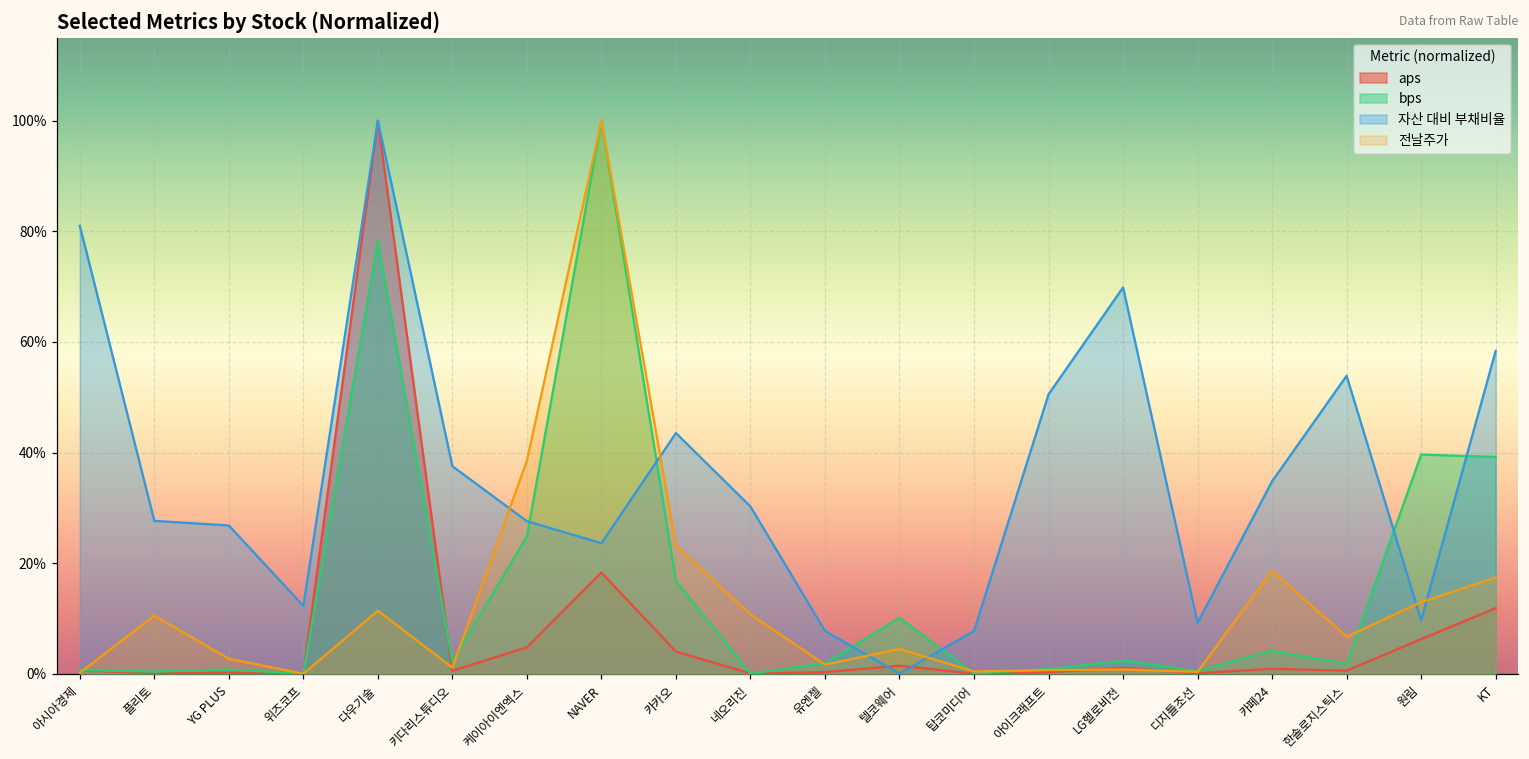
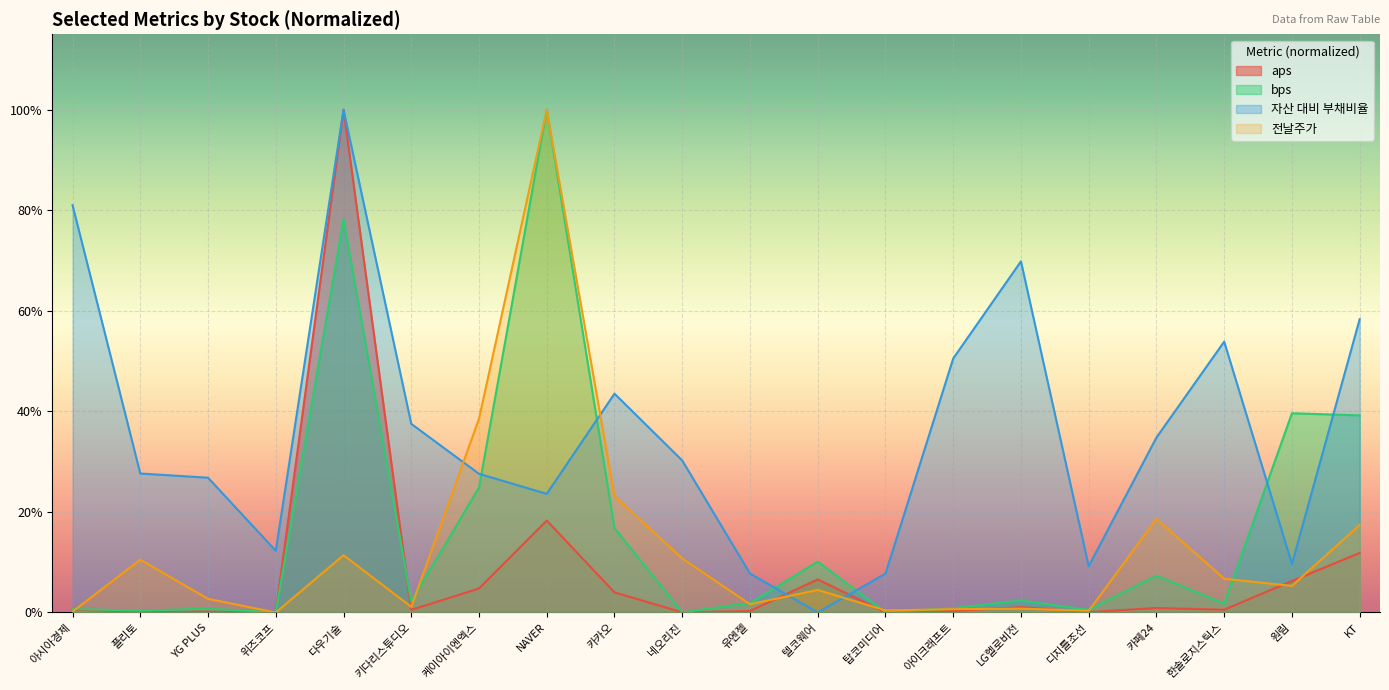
aps, 텔코웨어: 1% -> 7%
bps, 카페24: 4% -> 7%
전날주가, 원림: 13% -> 5%
